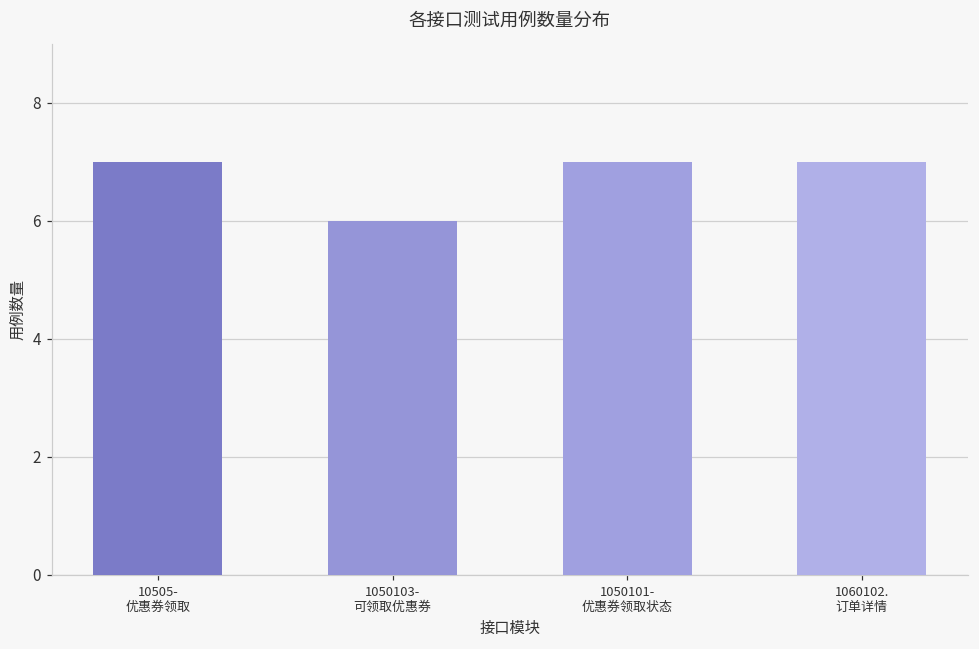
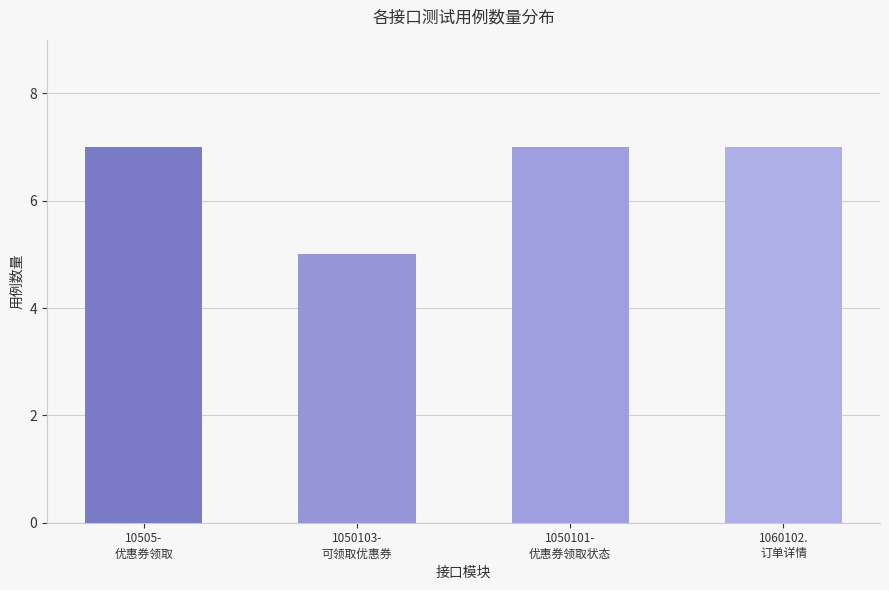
1050103- 可领取优惠券: 6 -> 5
